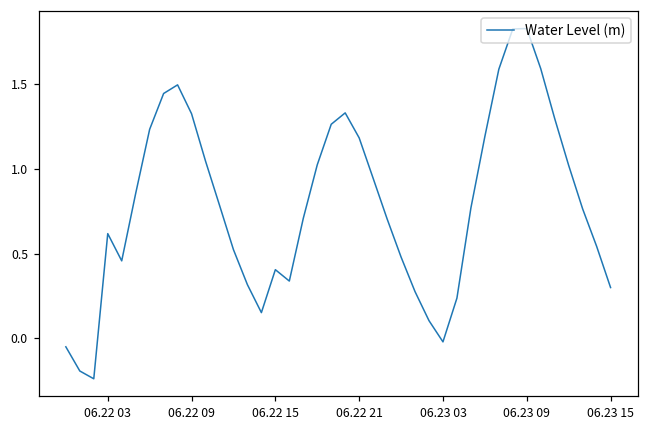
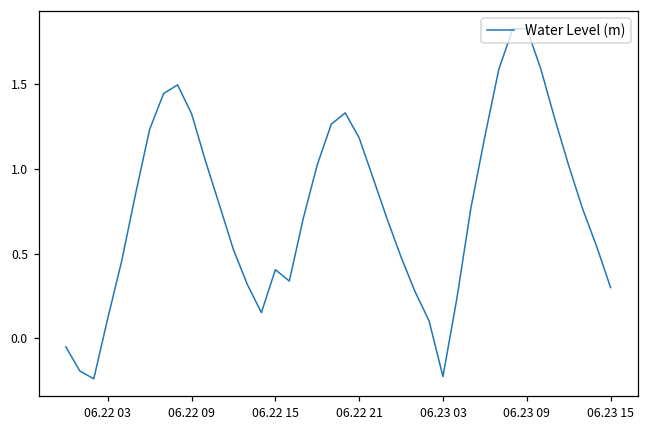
06.22 03: 0.62 -> 0.12
06.23 03: -0.02 -> -0.23
